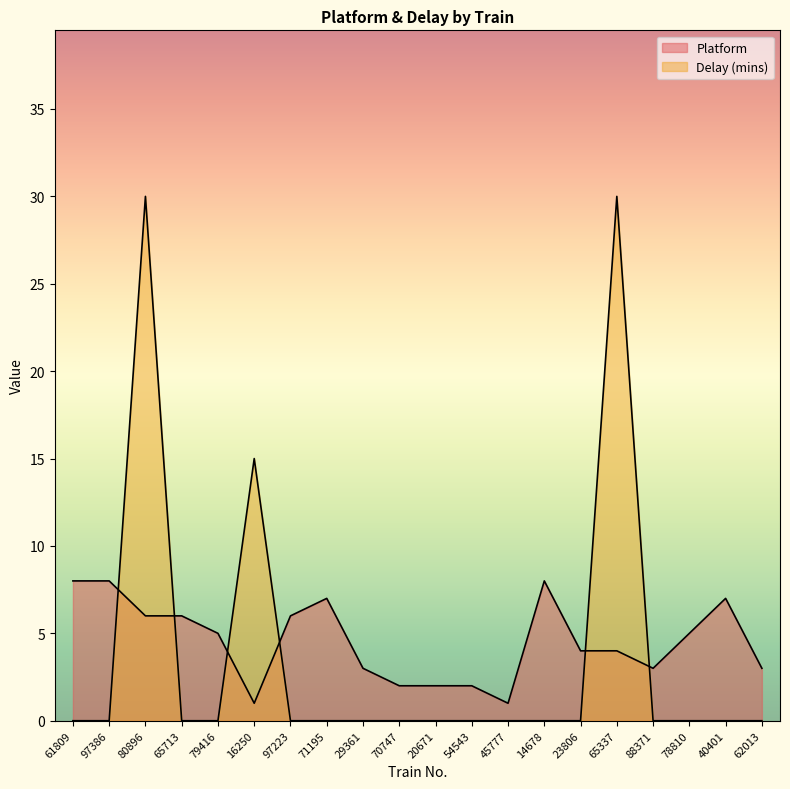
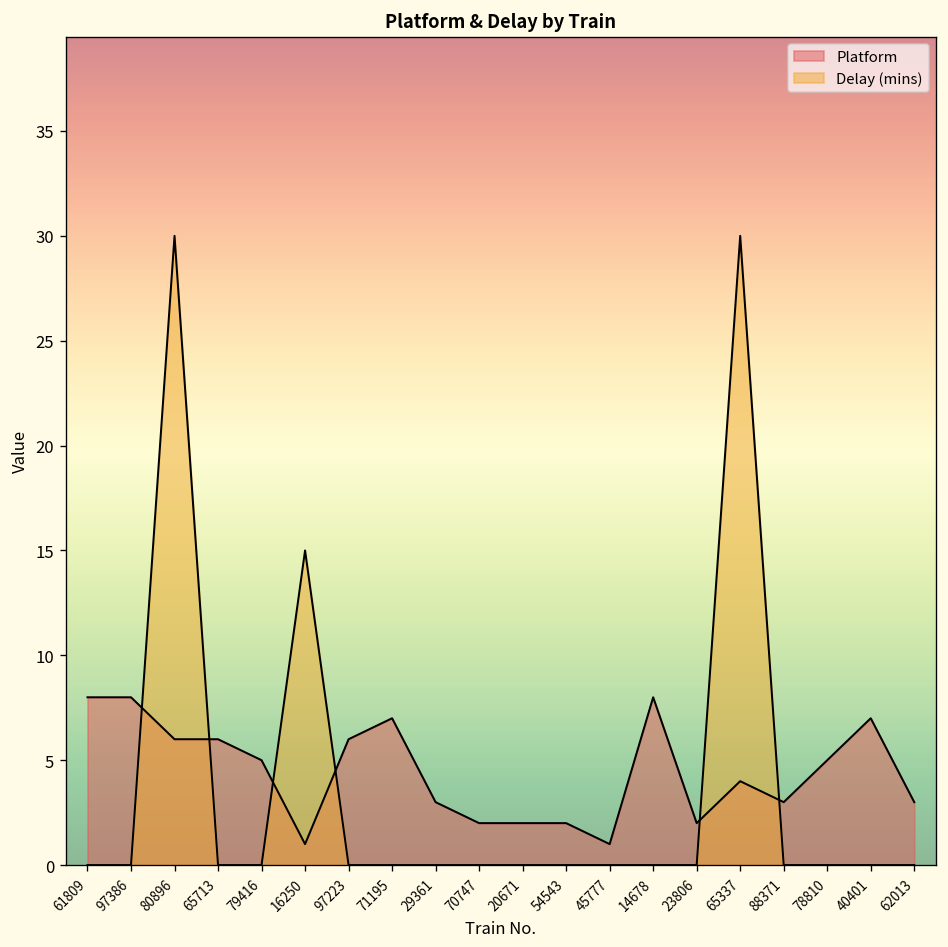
Platform, 23806: 4 -> 2
